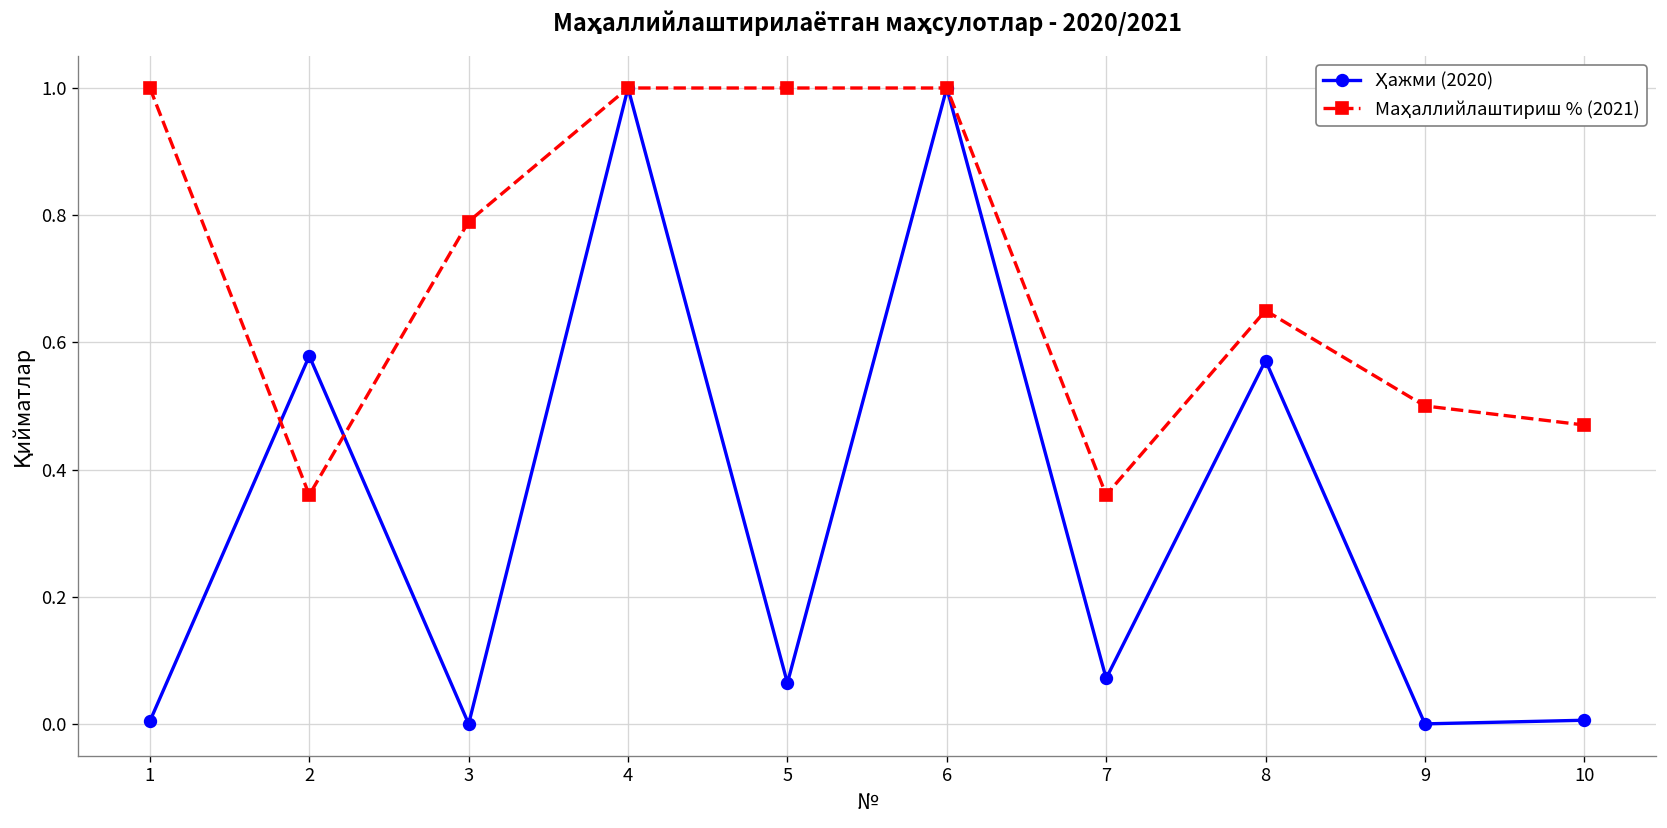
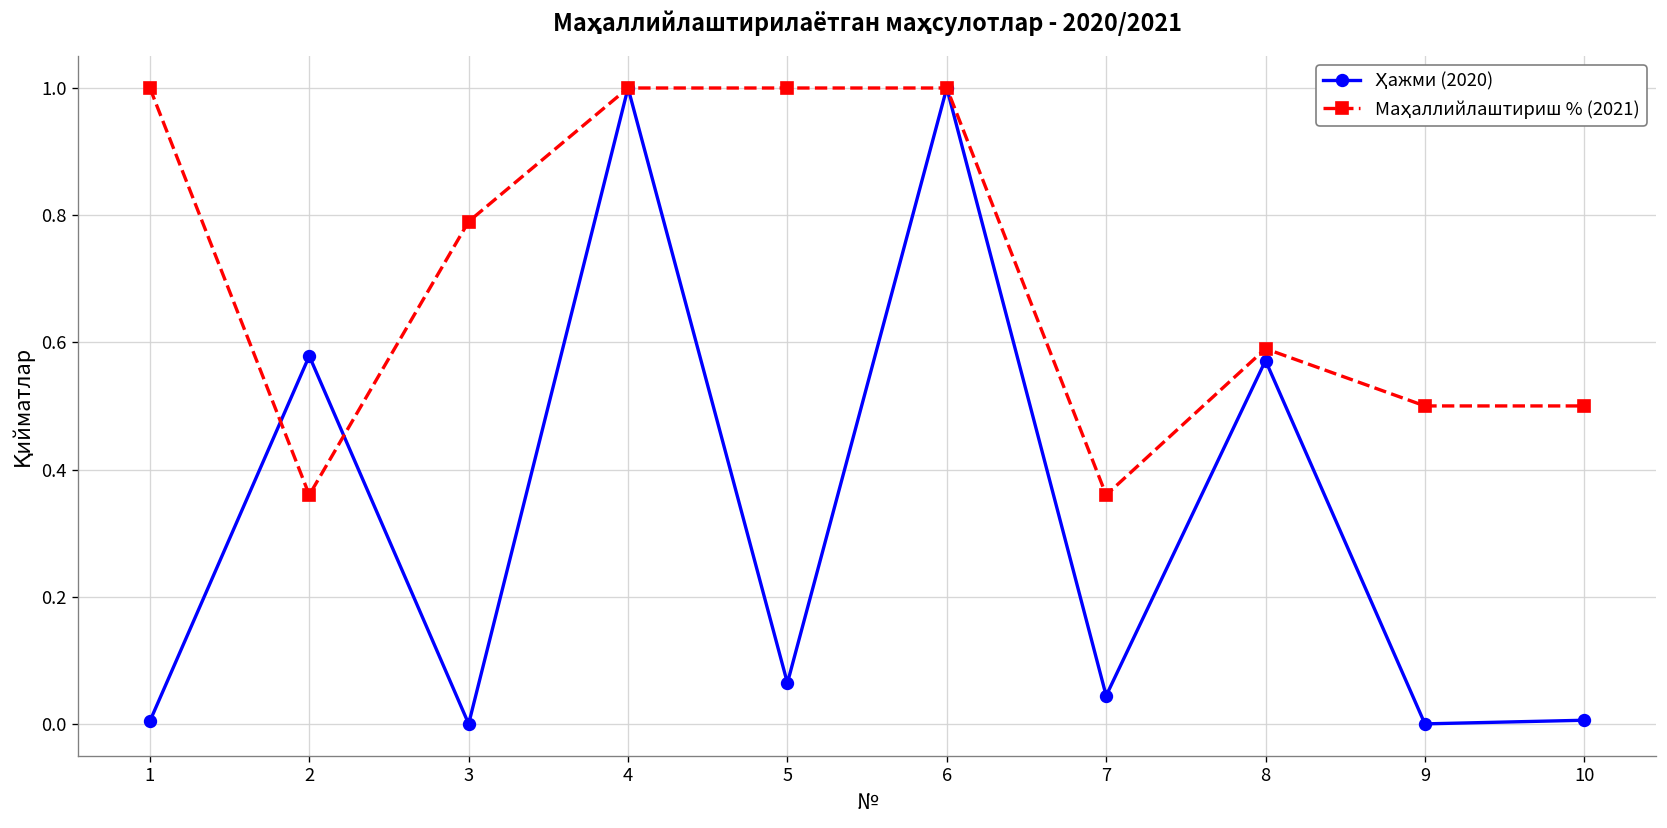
Ҳажми (2020), 7: 0.07 -> 0.04
Маҳаллийлаштириш % (2021), 8: 0.65 -> 0.59
Маҳаллийлаштириш % (2021), 10: 0.47 -> 0.50
